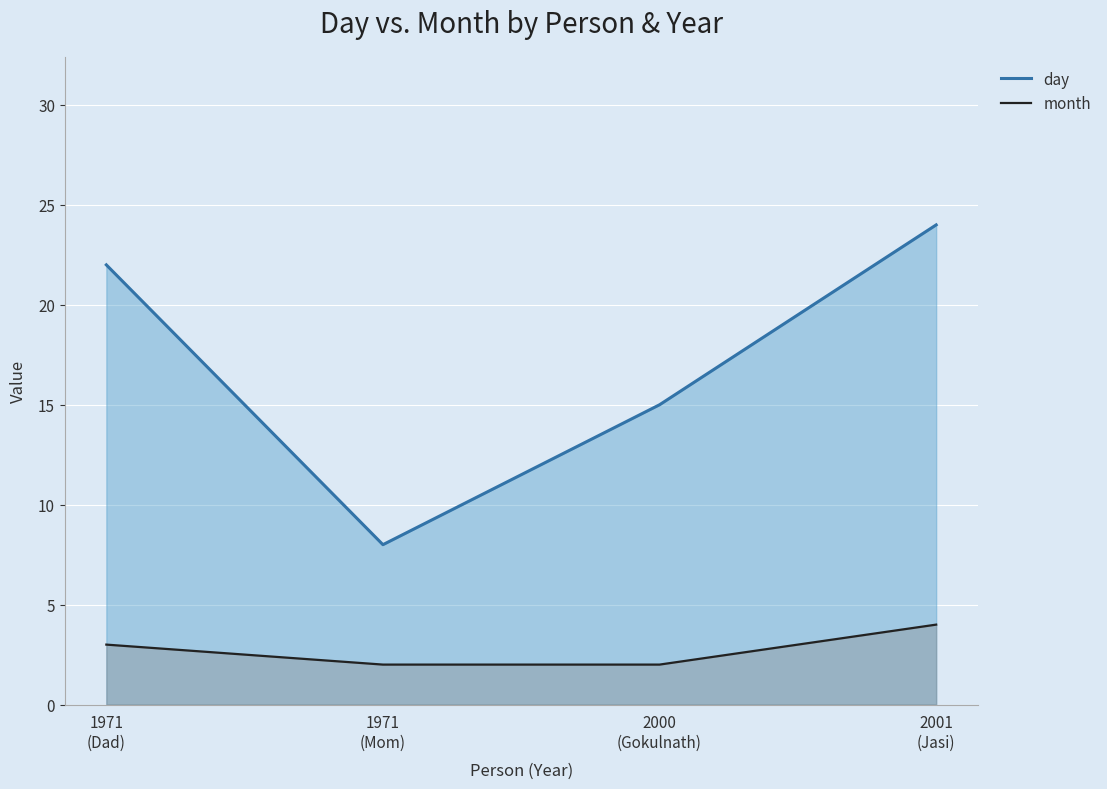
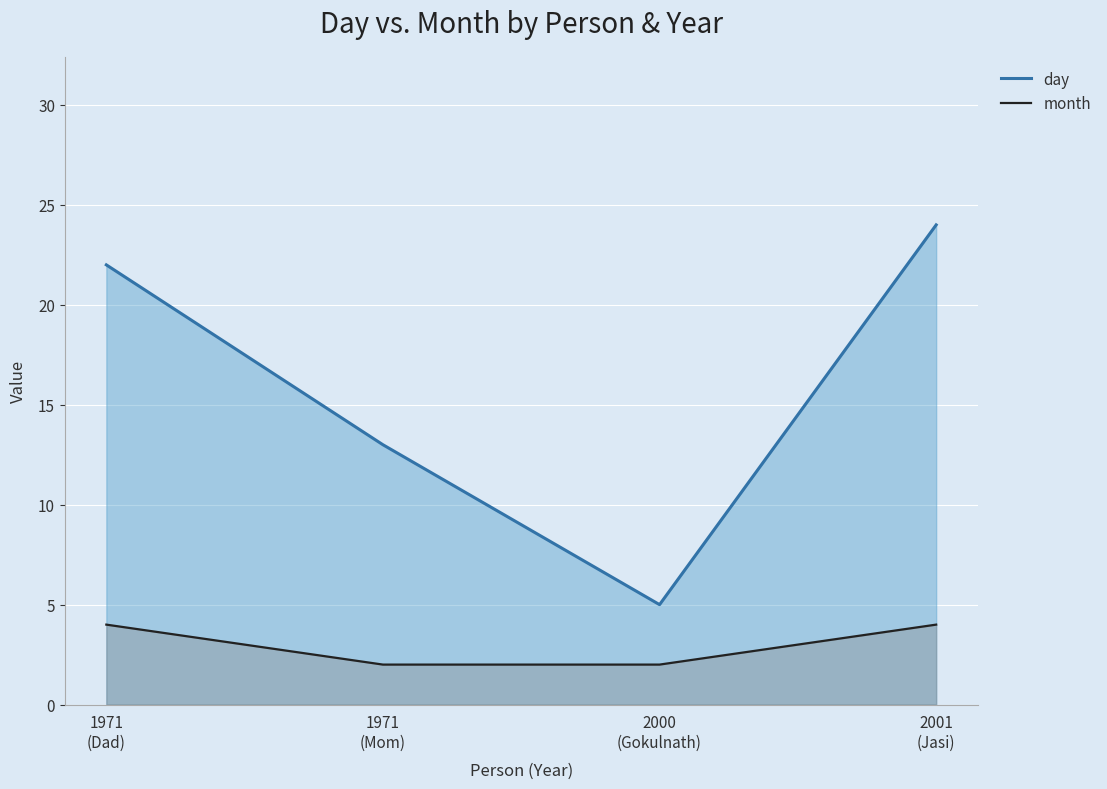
month, 1971 (Dad): 3 -> 4
day, 1971 (Mom): 8 -> 13
day, 2000 (Gokulnath): 15 -> 5
